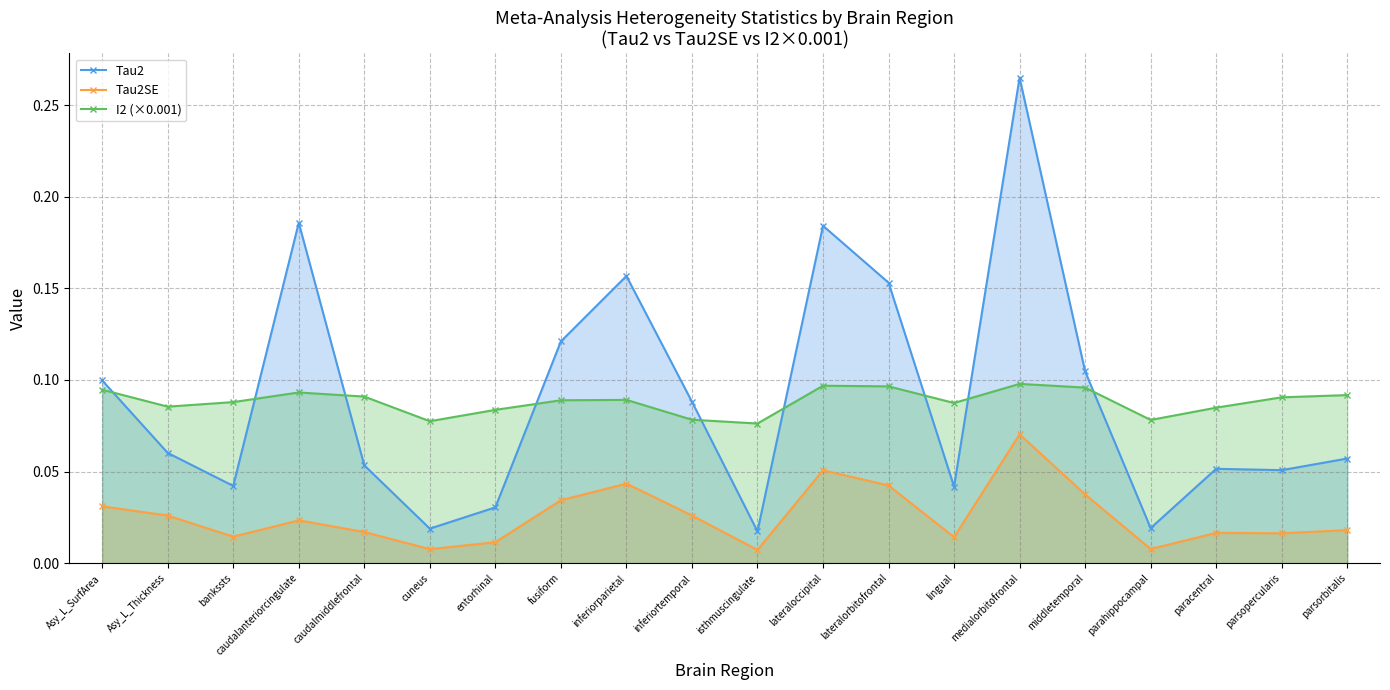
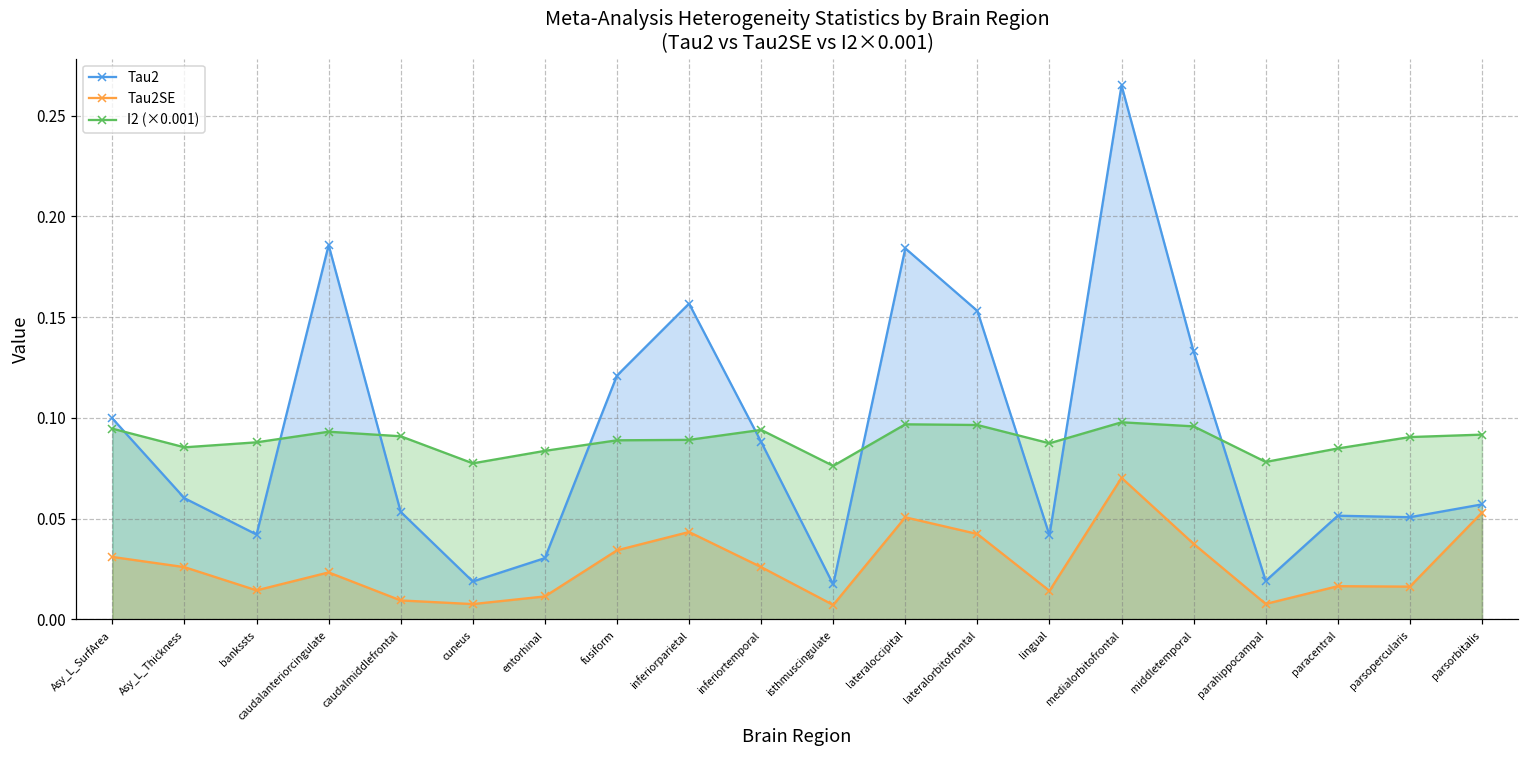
Tau2SE, caudalmiddlefrontal: 0.017 -> 0.009
I2 (×0.001), inferiortemporal: 0.078 -> 0.094
Tau2, middletemporal: 0.105 -> 0.133
Tau2SE, parsorbitalis: 0.018 -> 0.053
